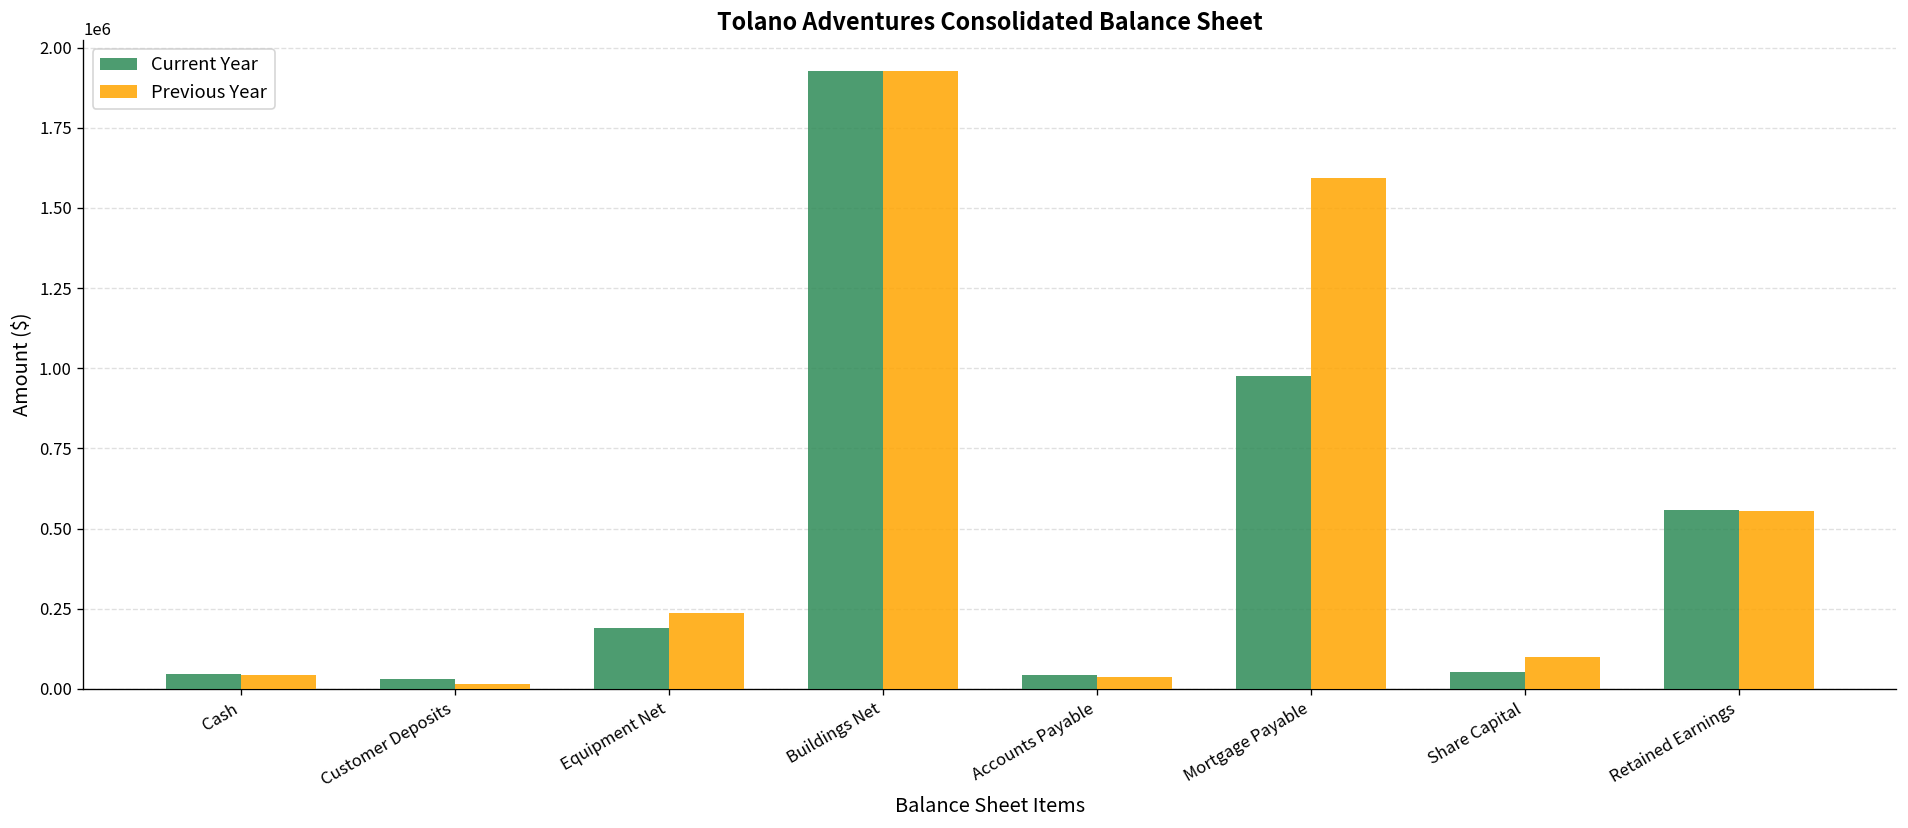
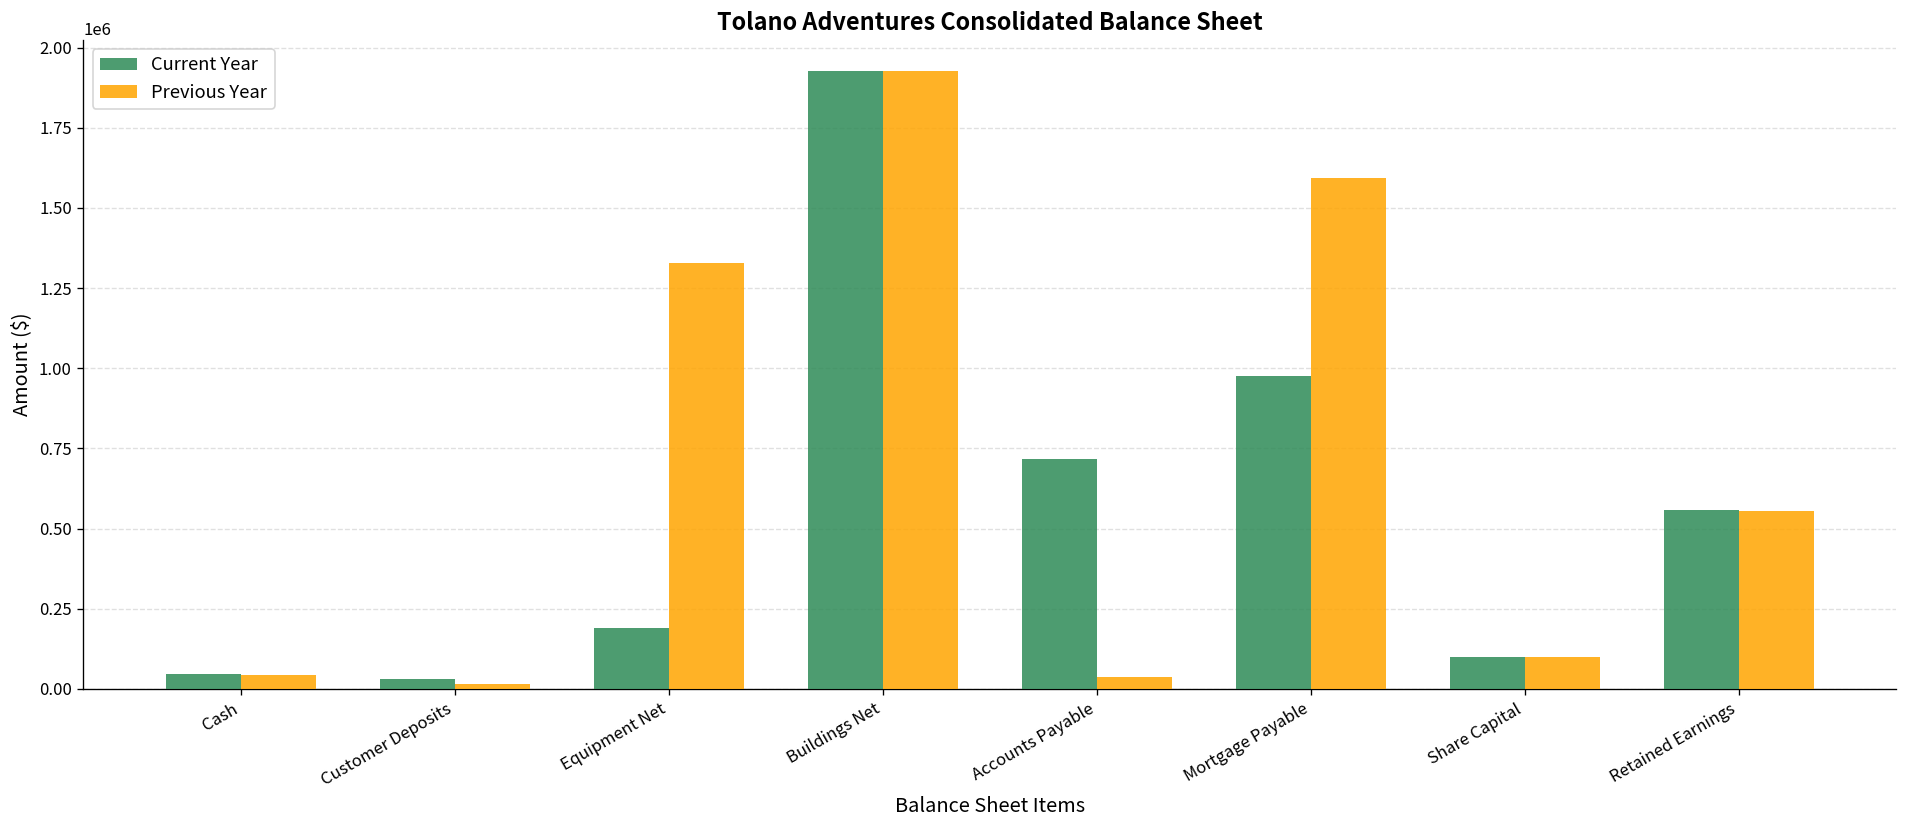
Previous Year, Equipment Net: 240000 -> 1330000
Current Year, Accounts Payable: 40000 -> 720000
Current Year, Share Capital: 50000 -> 100000
